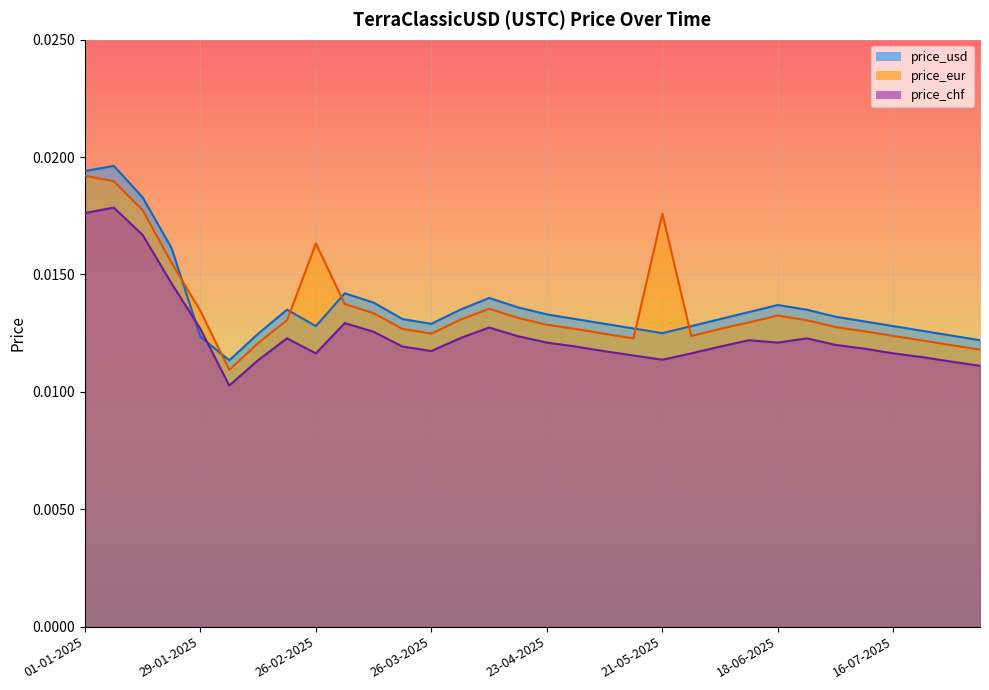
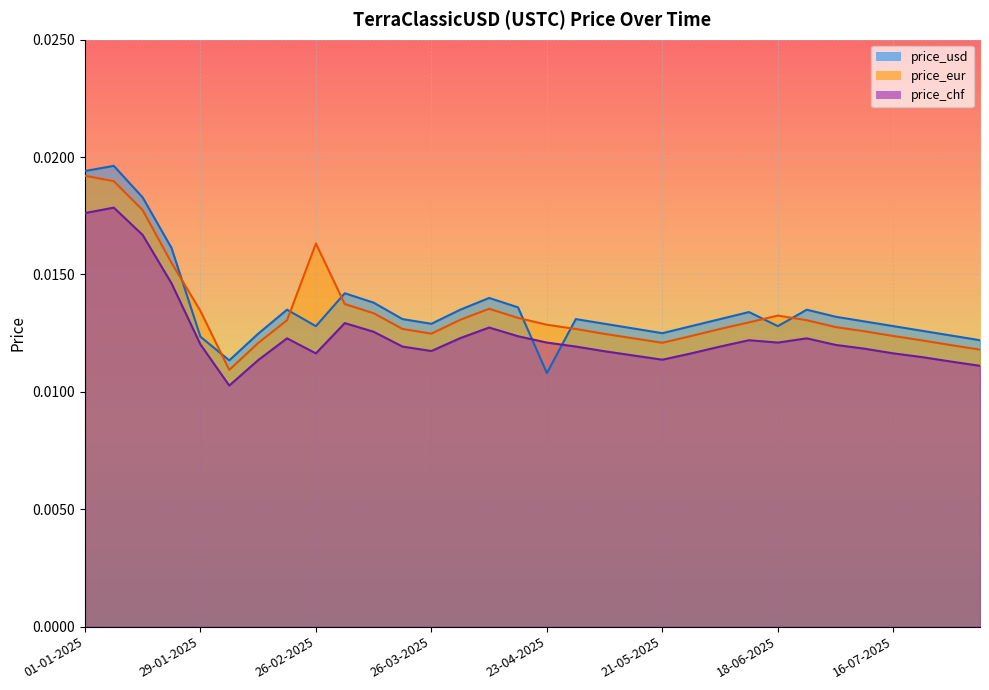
price_chf, 29-01-2025: 0.0127 -> 0.0120
price_usd, 23-04-2025: 0.0133 -> 0.0108
price_eur, 21-05-2025: 0.0176 -> 0.0121
price_usd, 18-06-2025: 0.0137 -> 0.0128
